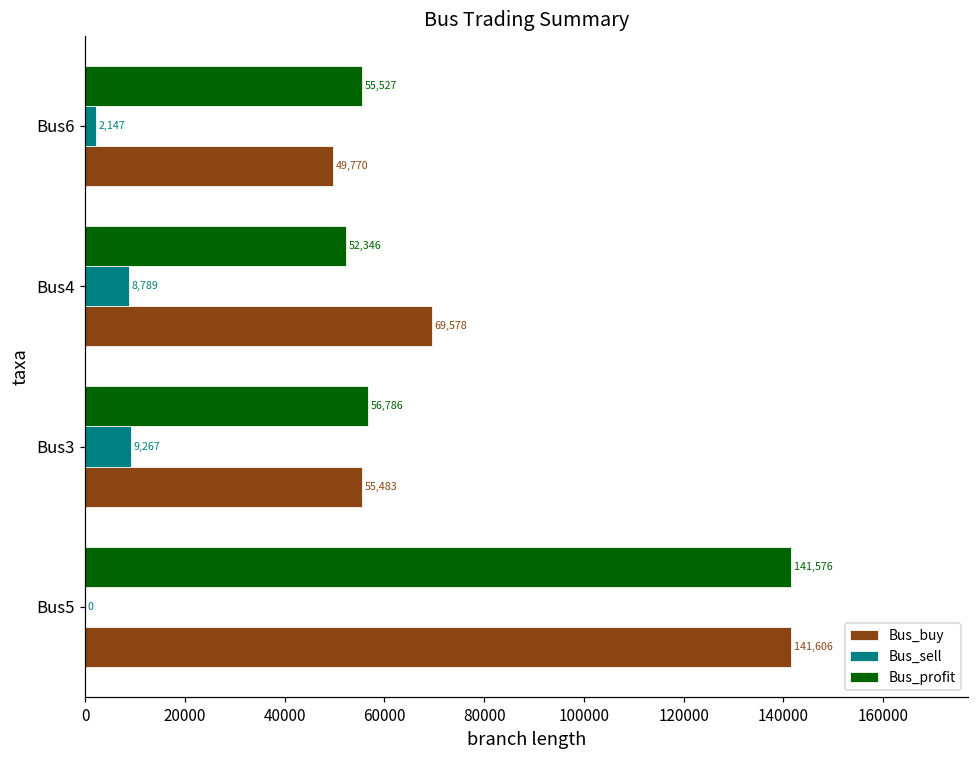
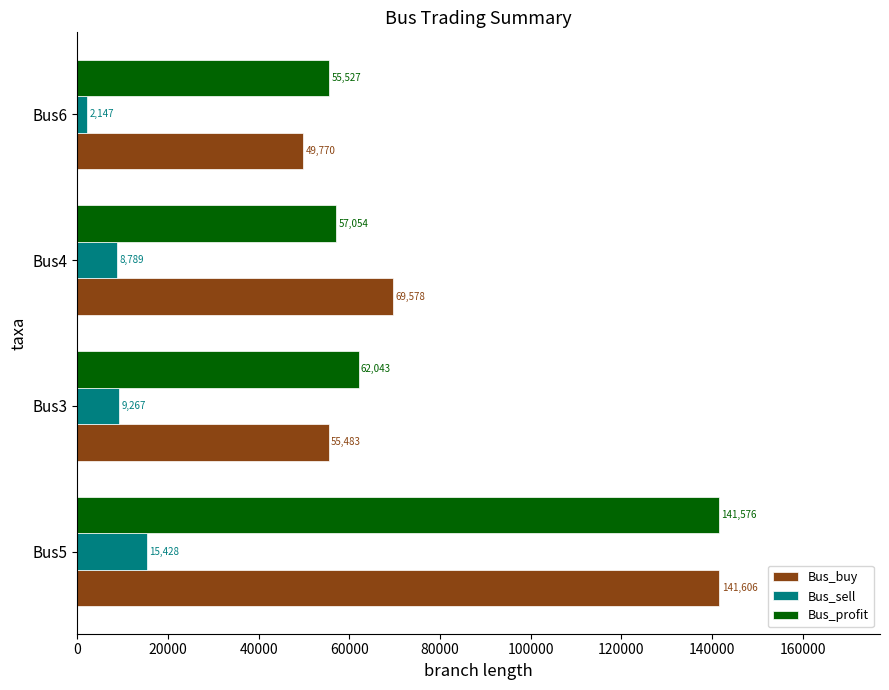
Bus_profit, Bus4: 52,346 -> 57,054
Bus_profit, Bus3: 56,786 -> 62,043
Bus_sell, Bus5: 0 -> 15,428
